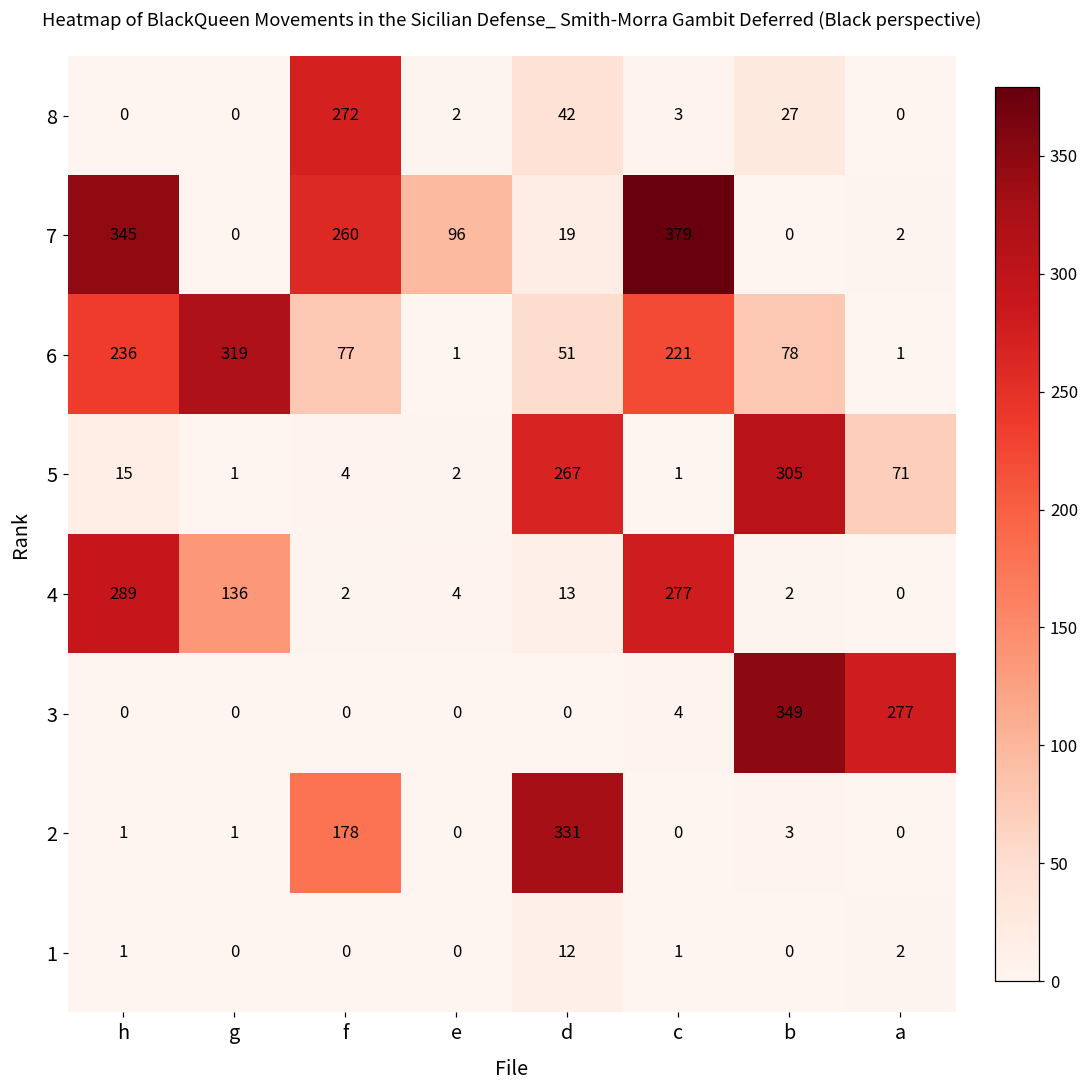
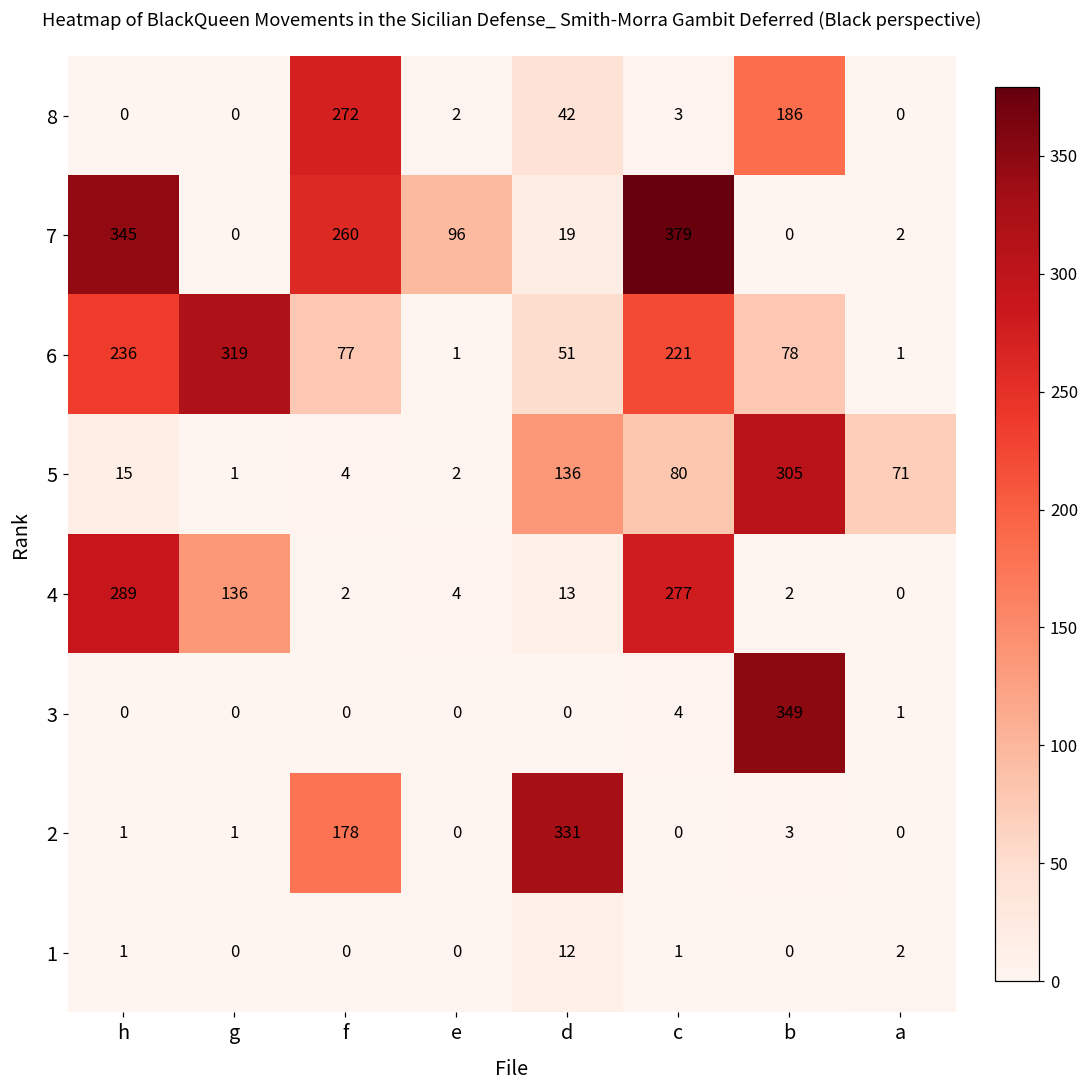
8, b: 27 -> 186
5, d: 267 -> 136
5, c: 1 -> 80
3, a: 277 -> 1
